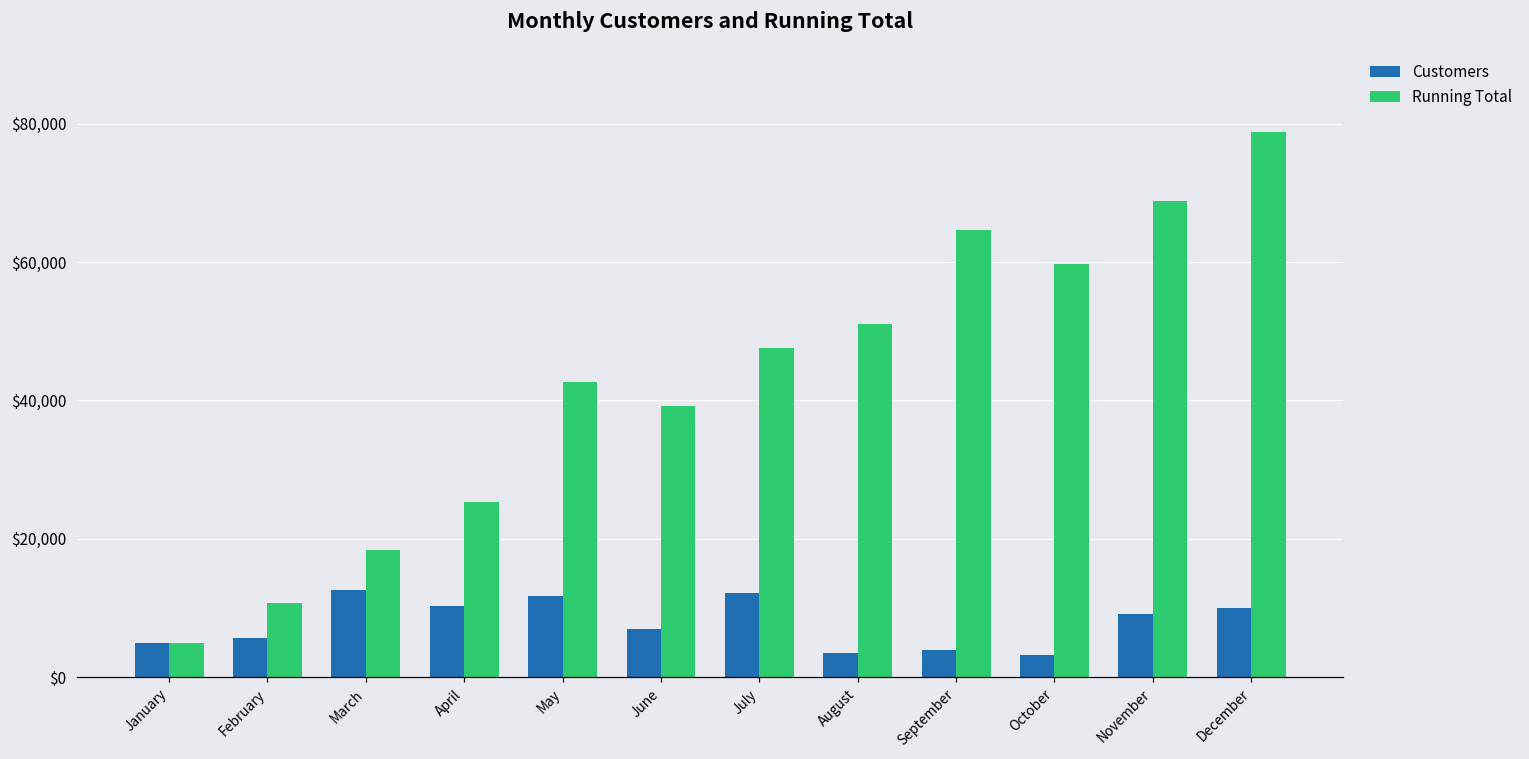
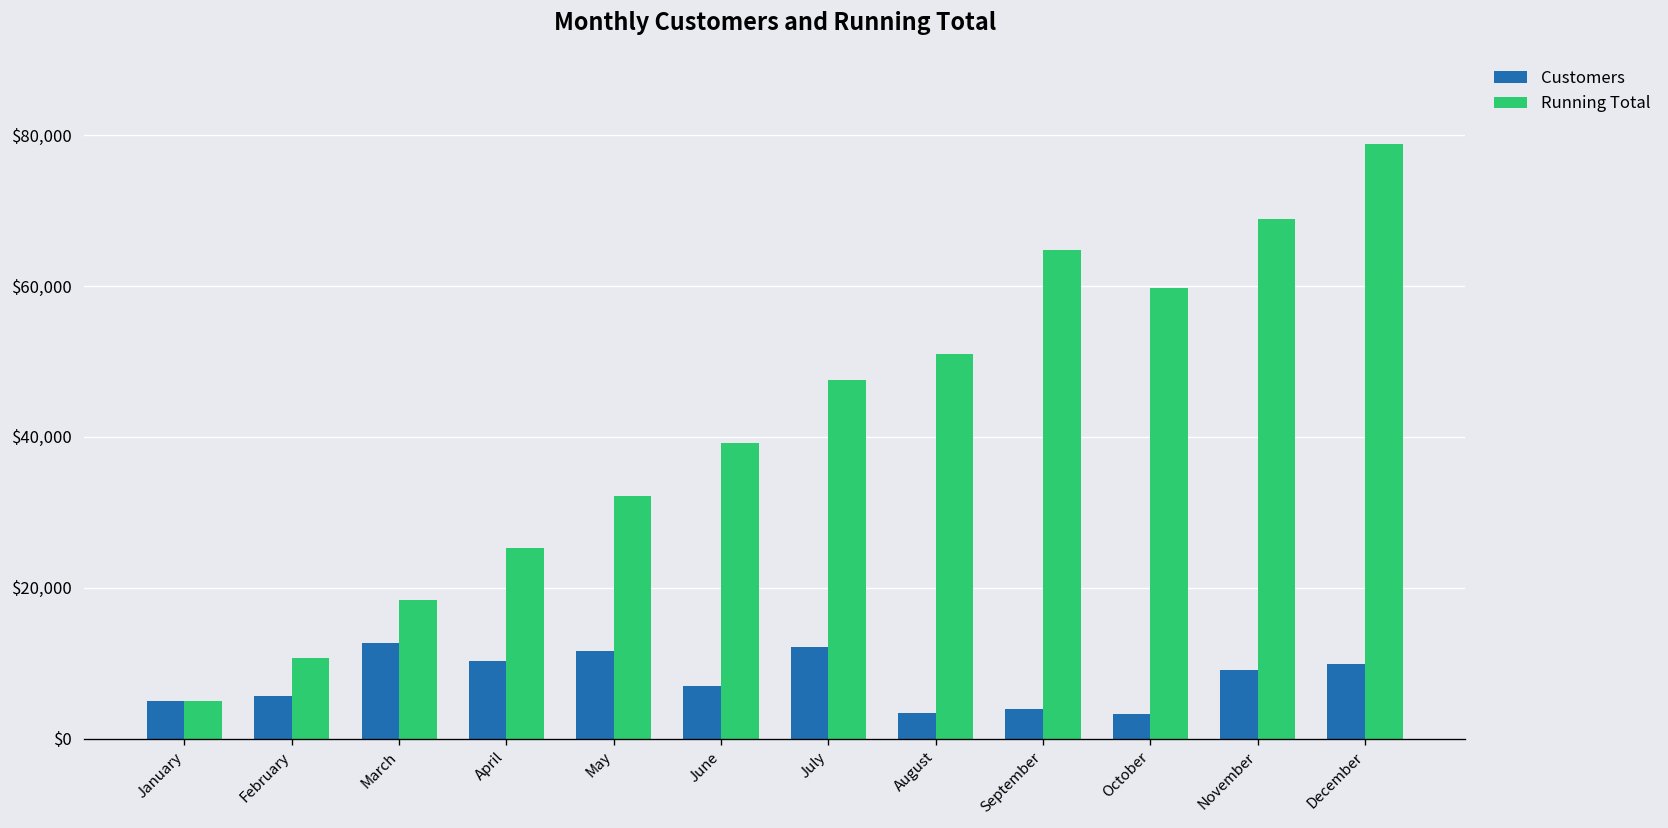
Running Total, May: $43,000 -> $32,000
